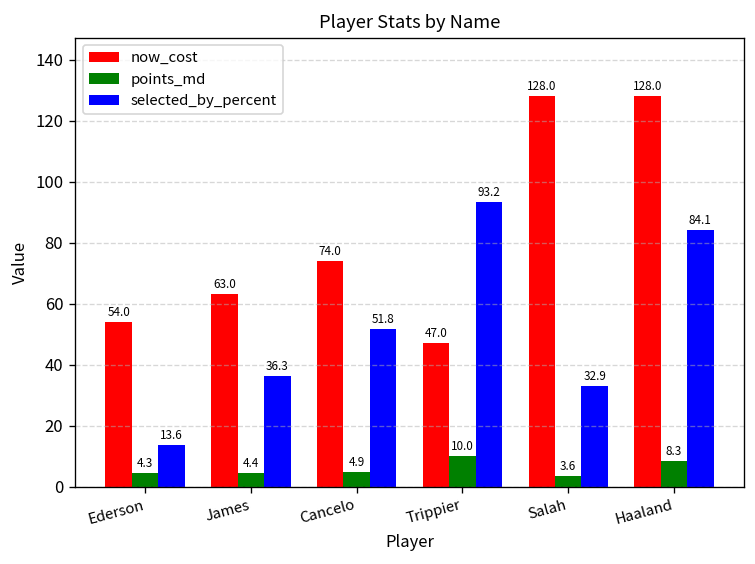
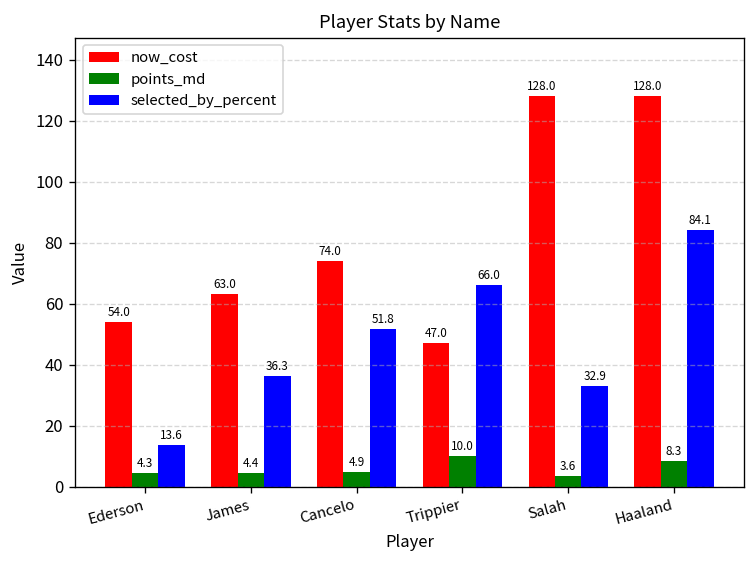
selected_by_percent, Trippier: 93.2 -> 66.0
